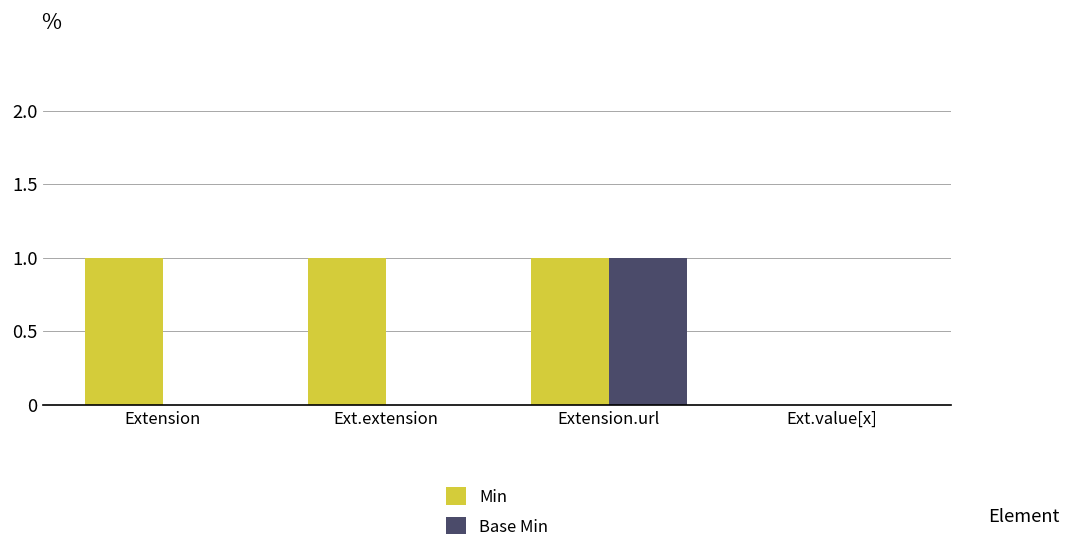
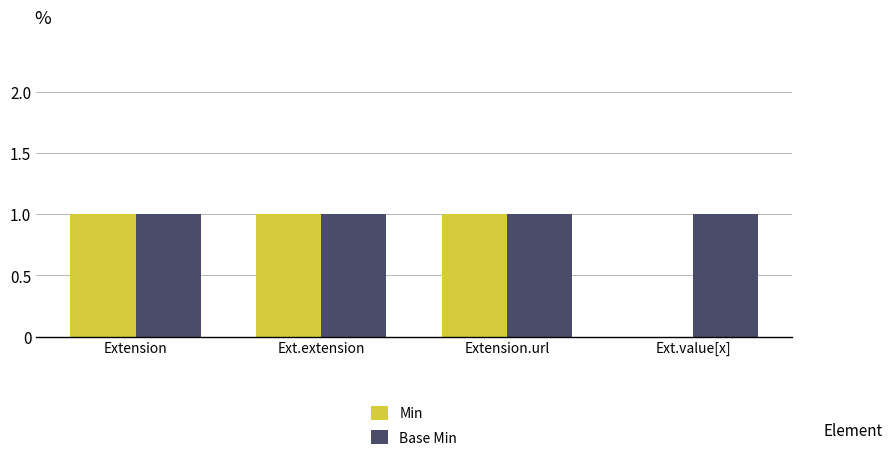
Base Min, Extension: 0 -> 1
Base Min, Ext.extension: 0 -> 1
Base Min, Ext.value[x]: 0 -> 1
